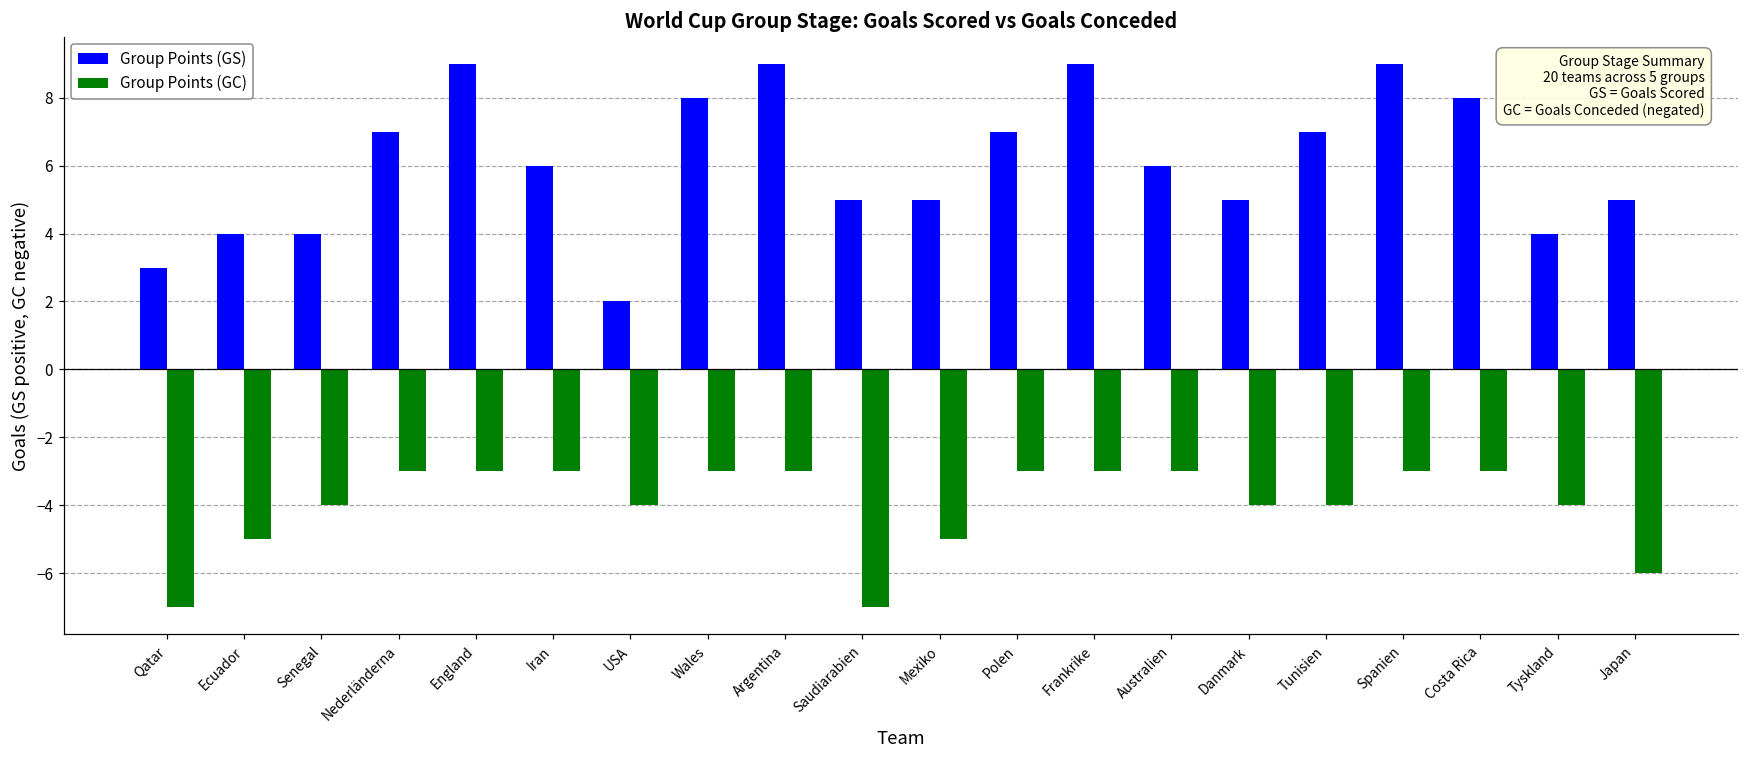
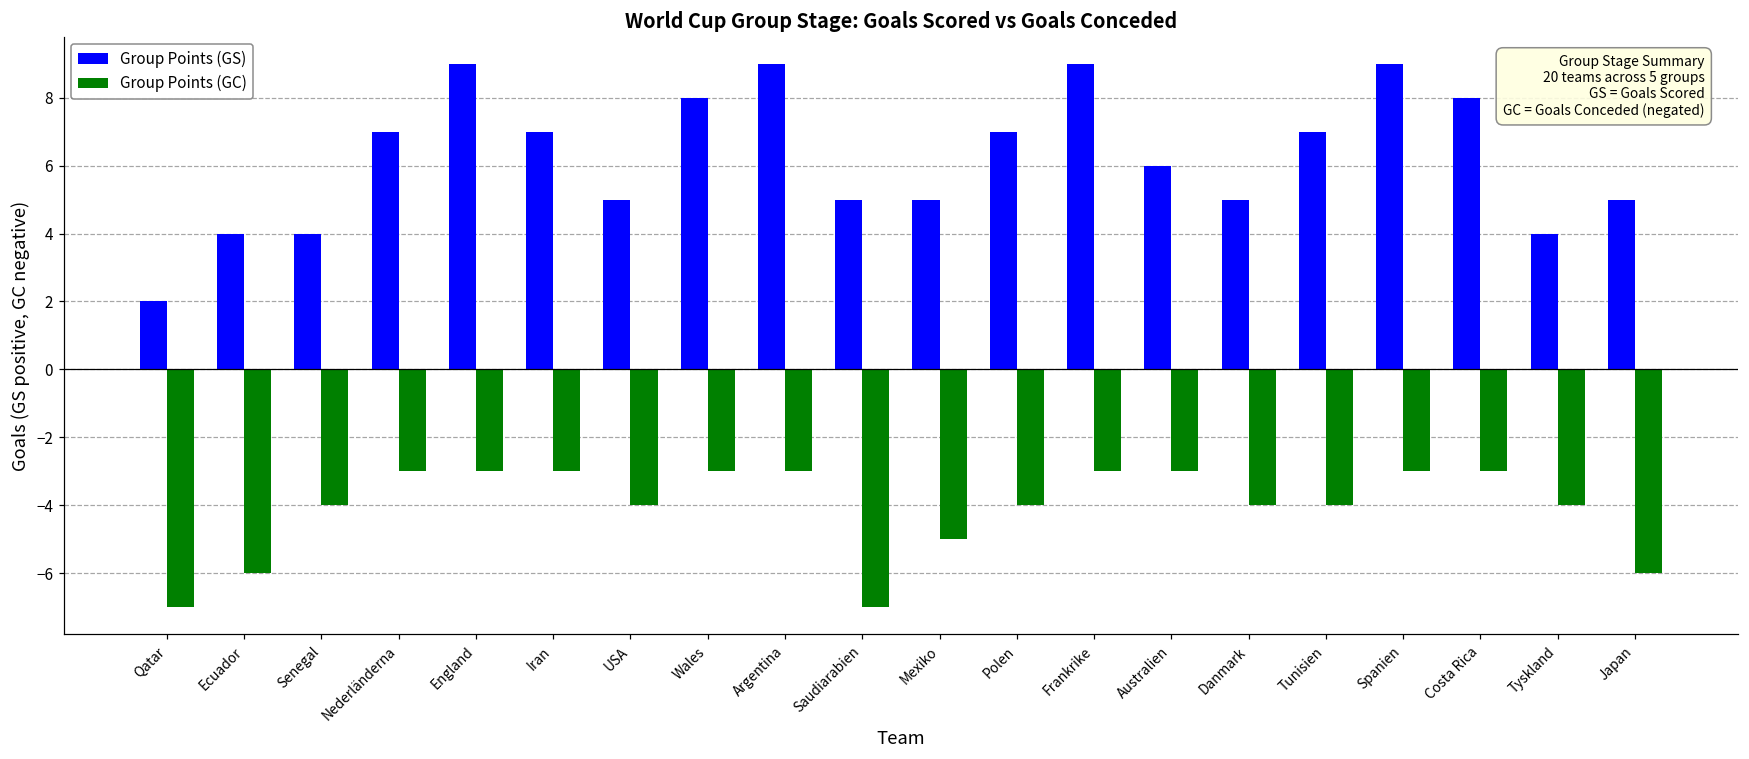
Group Points (GS), Qatar: 3 -> 2
Group Points (GC), Ecuador: -5.0 -> -6.0
Group Points (GS), Iran: 6 -> 7
Group Points (GS), USA: 2 -> 5
Group Points (GC), Polen: -3.0 -> -4.0
